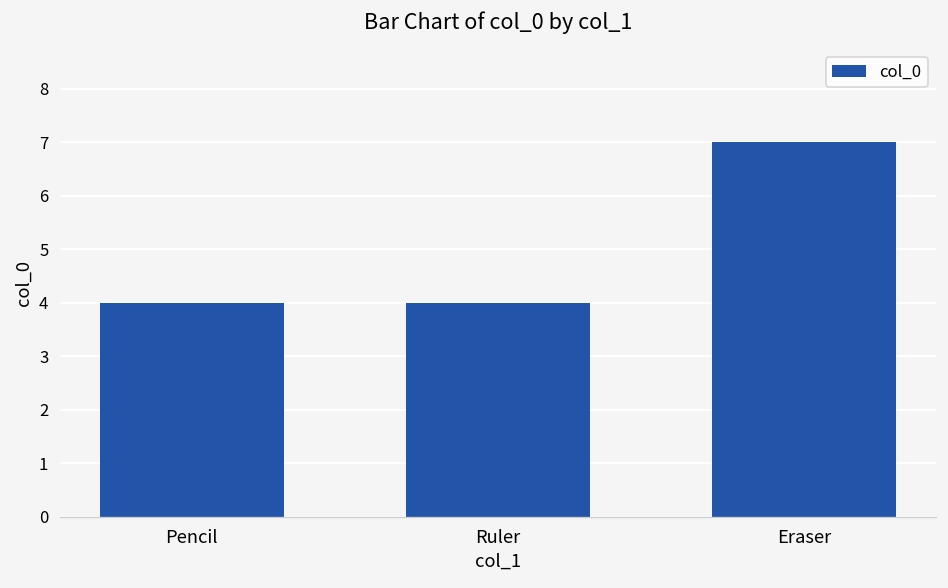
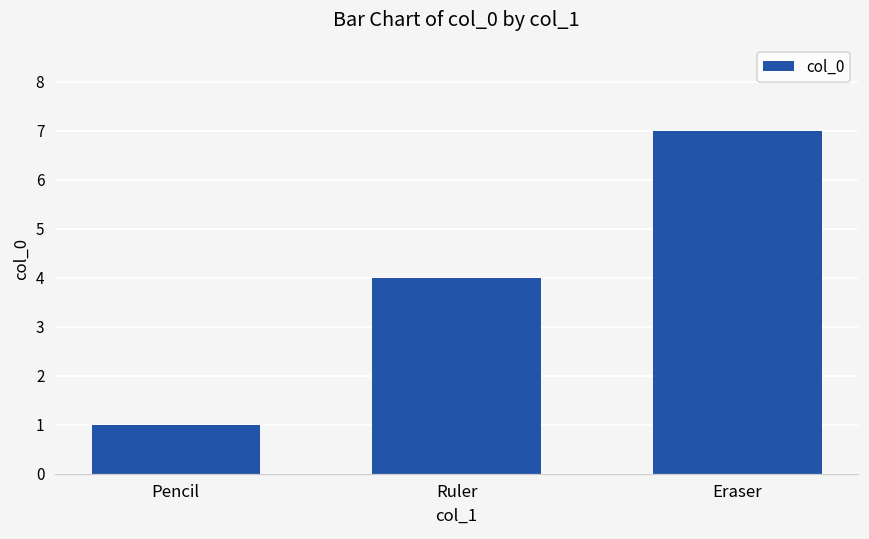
Pencil: 4 -> 1
